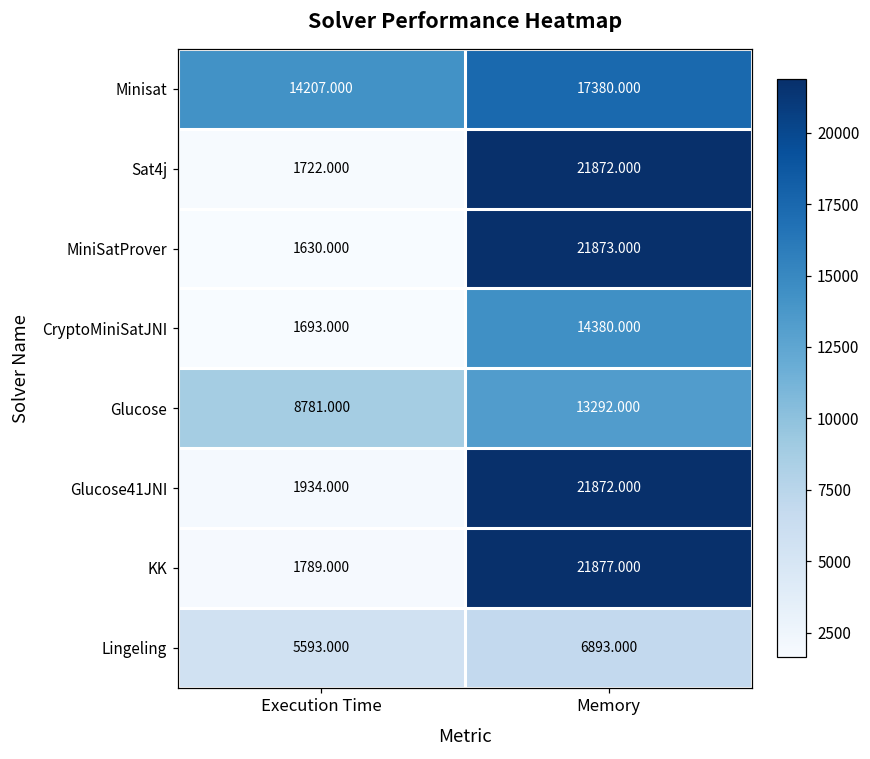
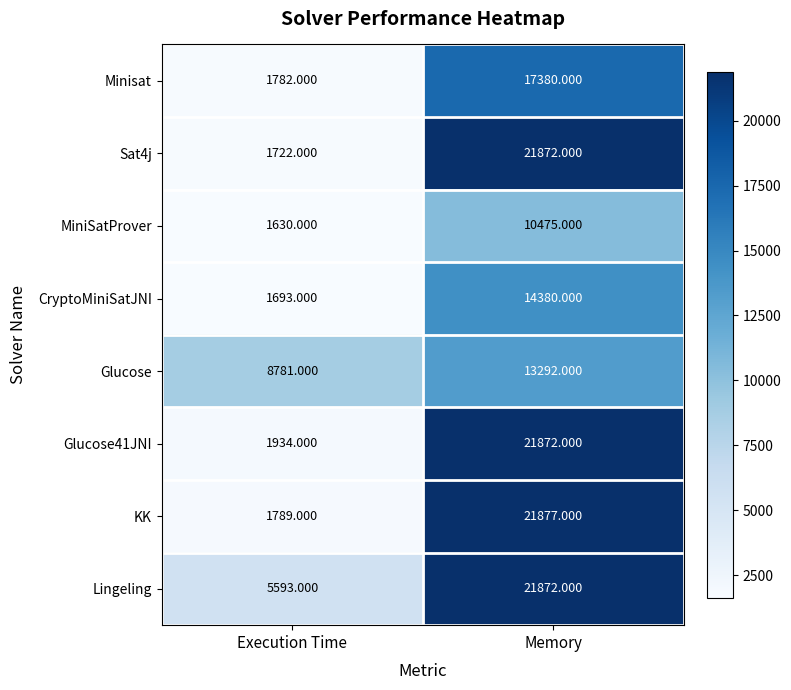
Minisat, Execution Time: 14207.000 -> 1782.000
MiniSatProver, Memory: 21873.000 -> 10475.000
Lingeling, Memory: 6893.000 -> 21872.000
